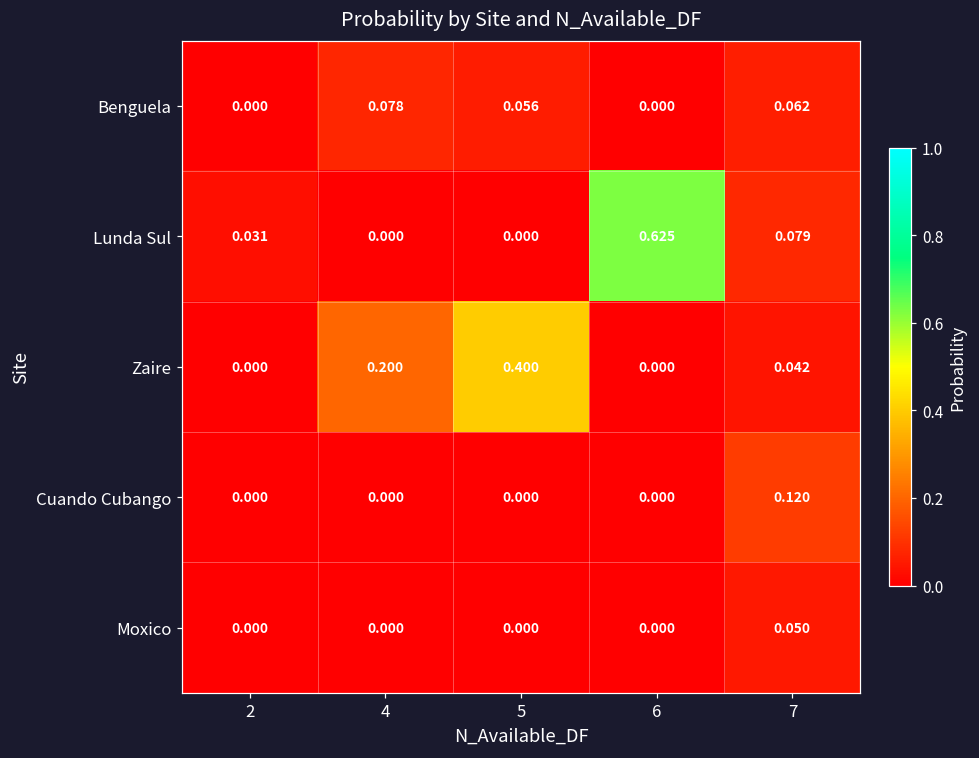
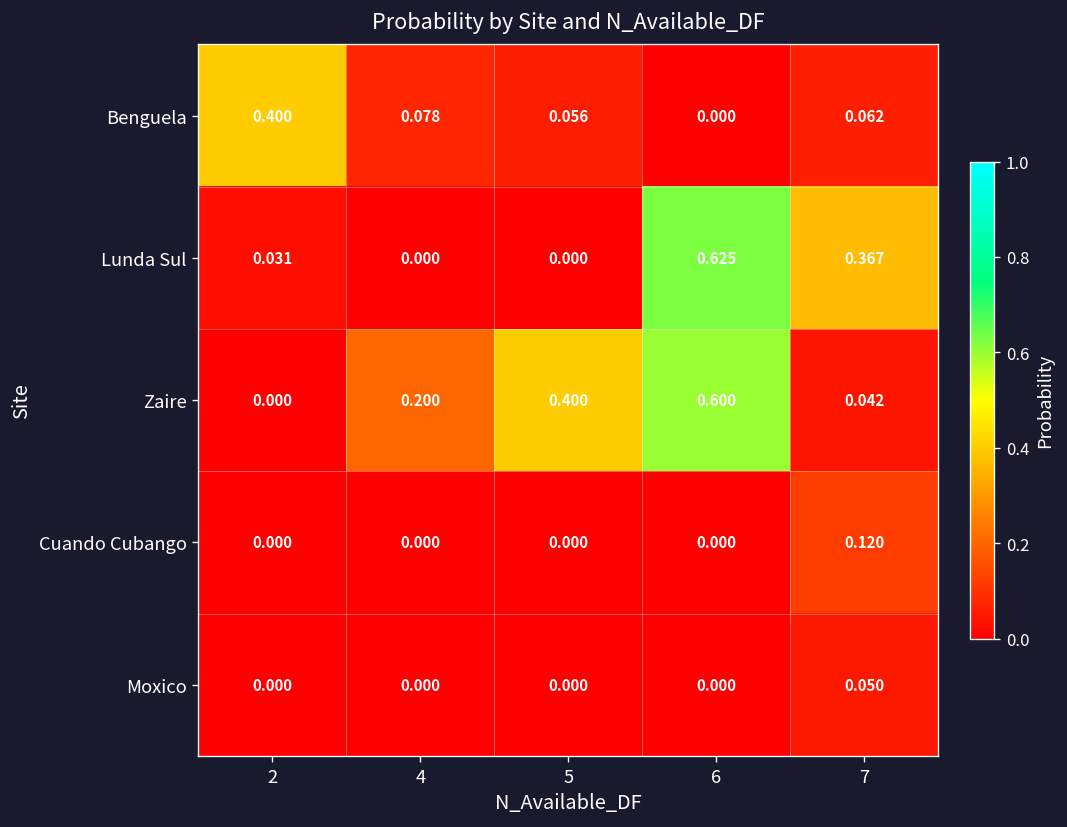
Benguela, 2: 0.000 -> 0.400
Lunda Sul, 7: 0.079 -> 0.367
Zaire, 6: 0.000 -> 0.600
